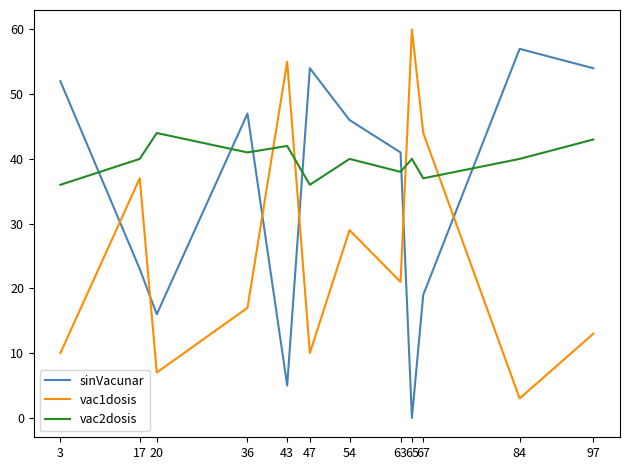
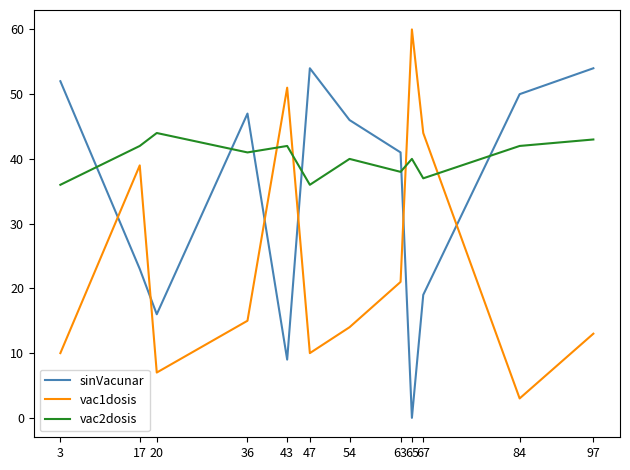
vac1dosis, 17: 37 -> 39
vac2dosis, 17: 40 -> 42
vac1dosis, 36: 17 -> 15
sinVacunar, 43: 5 -> 9
vac1dosis, 43: 55 -> 51
vac1dosis, 54: 29 -> 14
sinVacunar, 84: 57 -> 50
vac2dosis, 84: 40 -> 42
